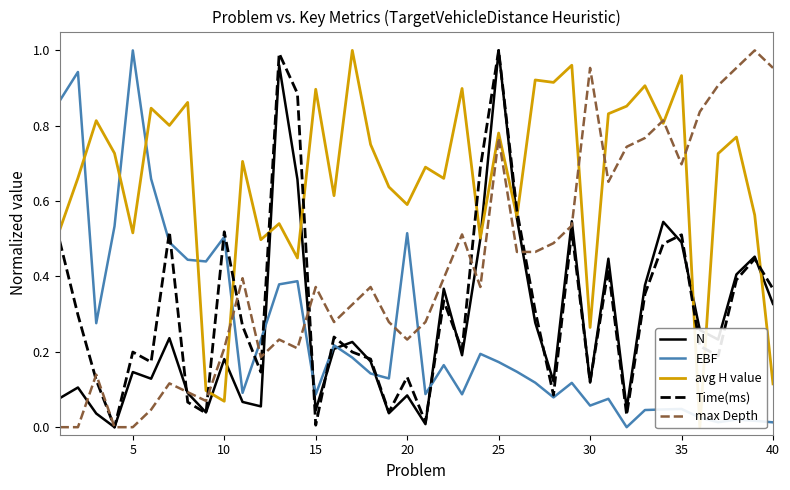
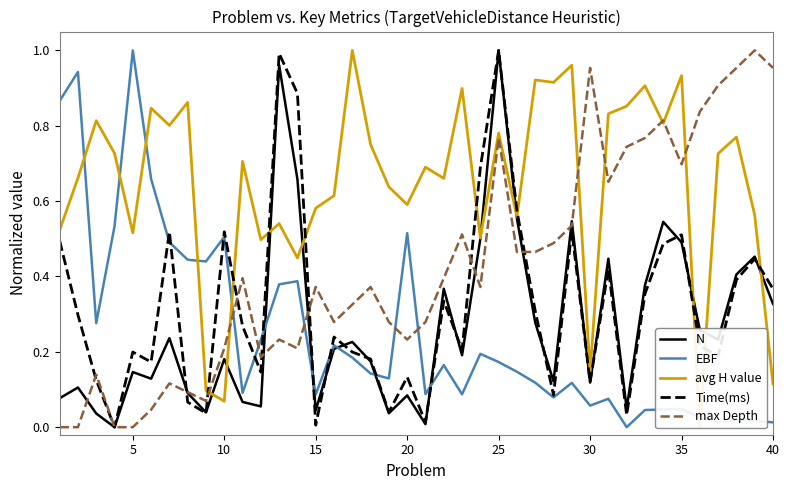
avg H value, 15: 0.90 -> 0.58
avg H value, 30: 0.26 -> 0.14
